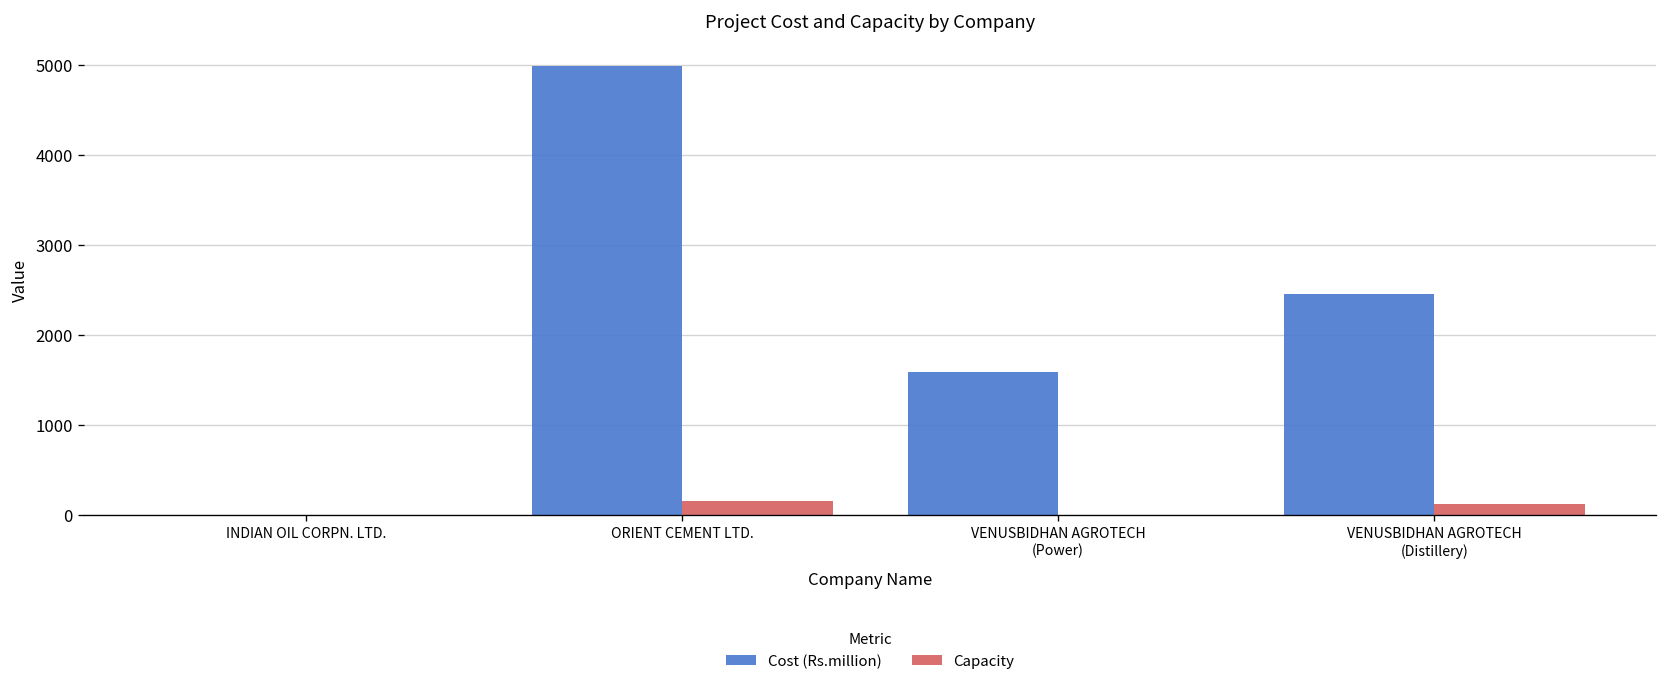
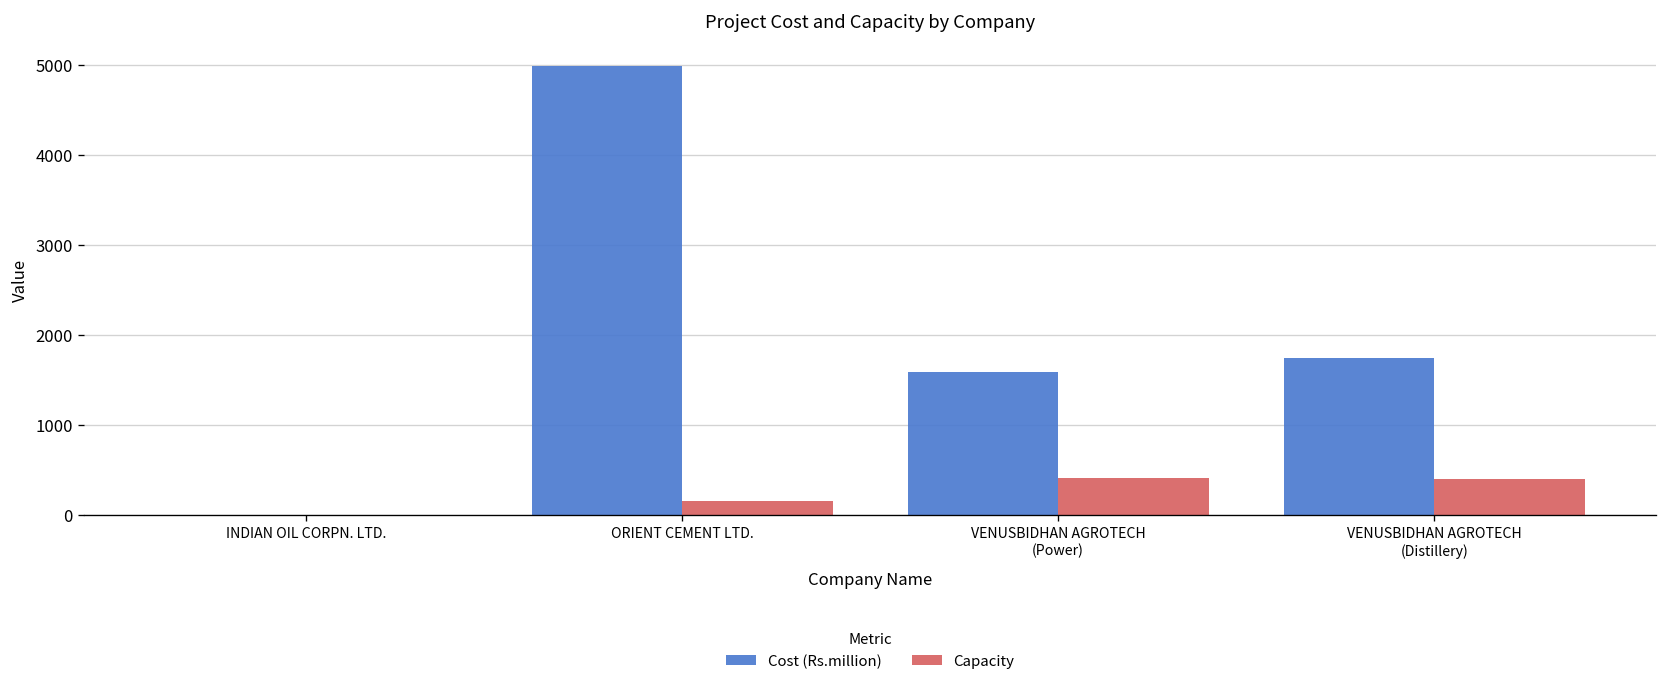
Capacity, VENUSBIDHAN AGROTECH (Power): 0 -> 400
Cost (Rs.million), VENUSBIDHAN AGROTECH (Distillery): 2500 -> 1800
Capacity, VENUSBIDHAN AGROTECH (Distillery): 100 -> 400
